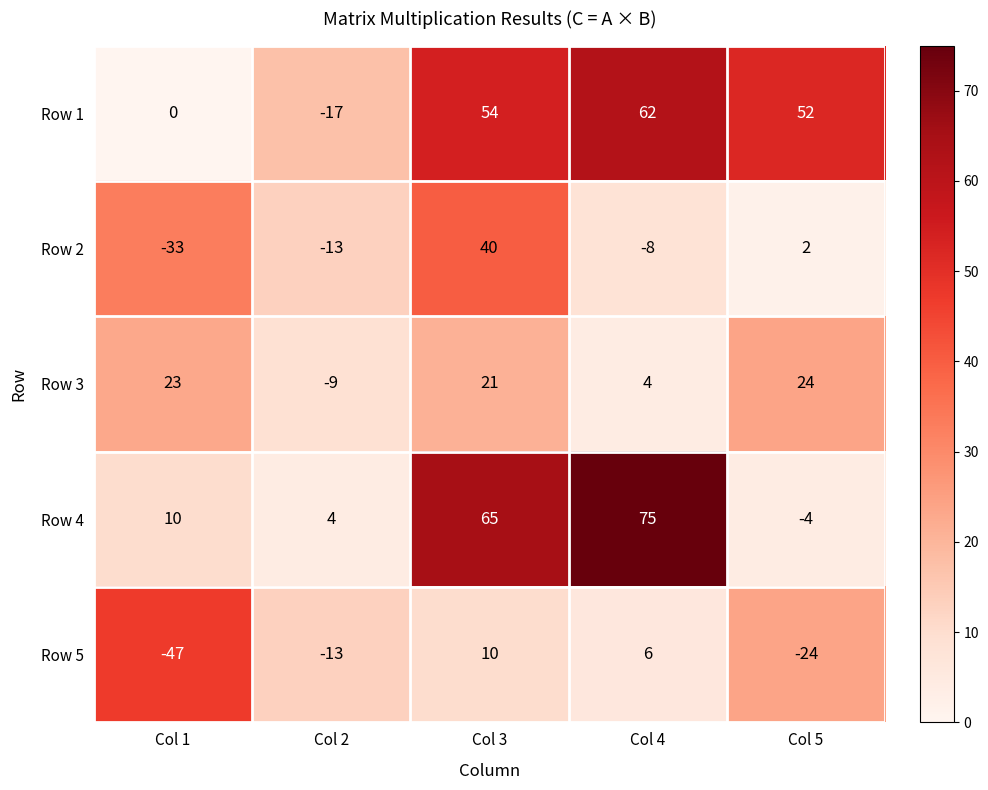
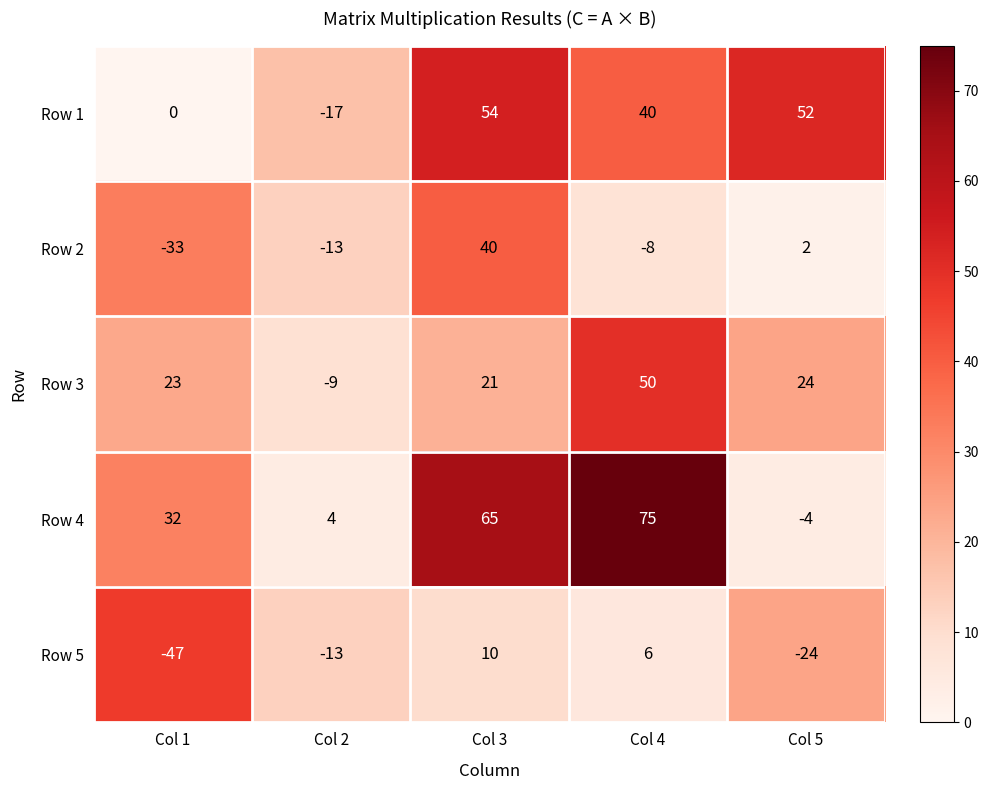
Row 1, Col 4: 62 -> 40
Row 3, Col 4: 4 -> 50
Row 4, Col 1: 10 -> 32
